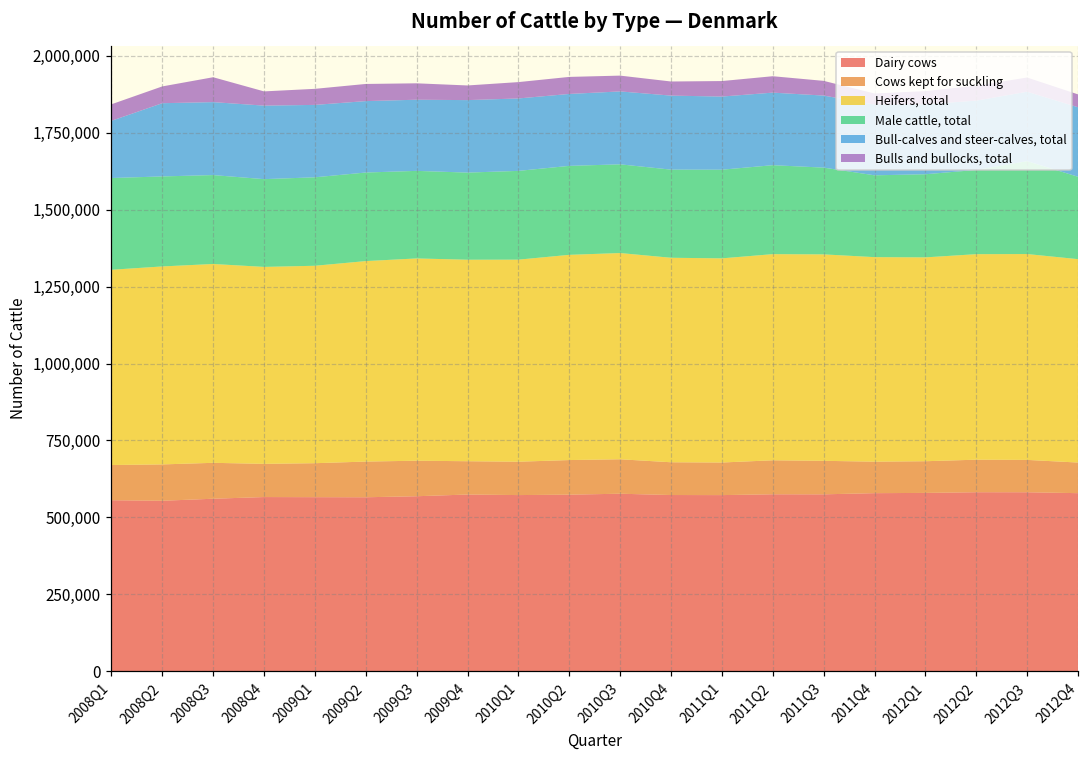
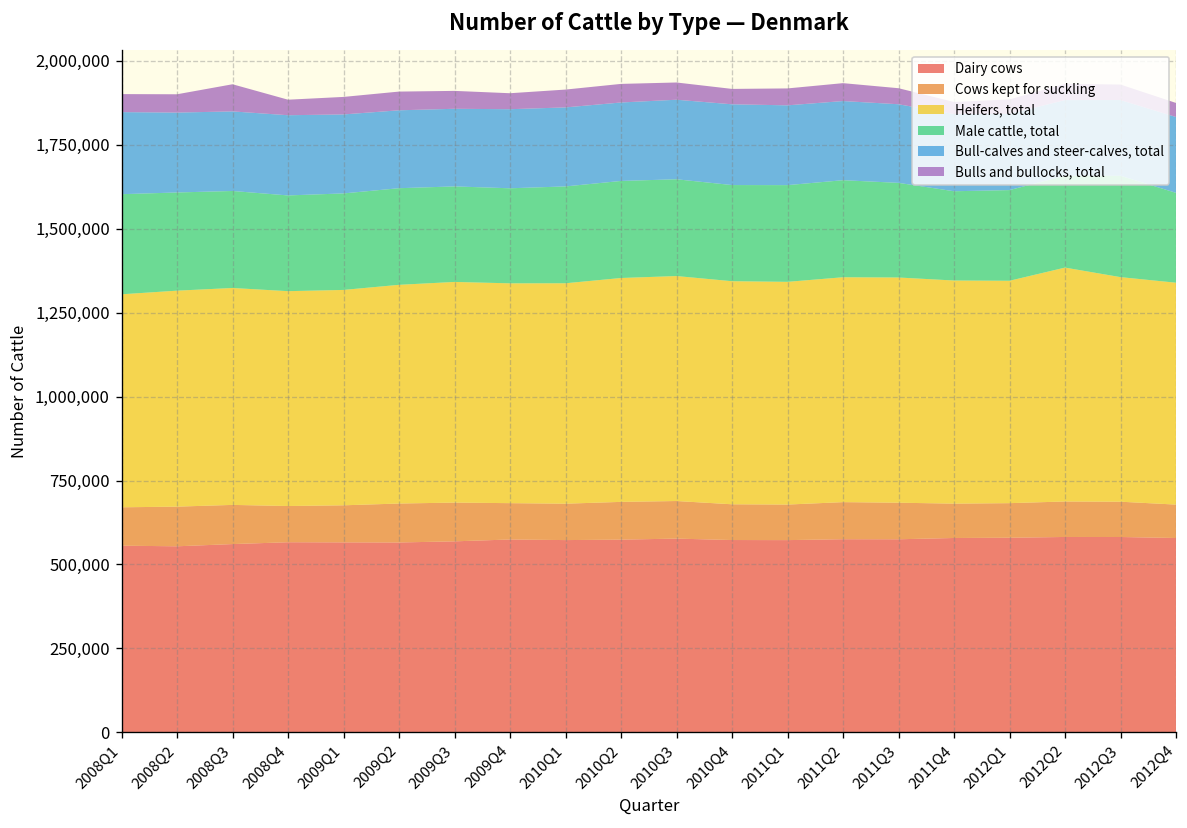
Bull-calves and steer-calves, total, 2008Q1: 190,000 -> 240,000
Heifers, total, 2012Q2: 670,000 -> 700,000
